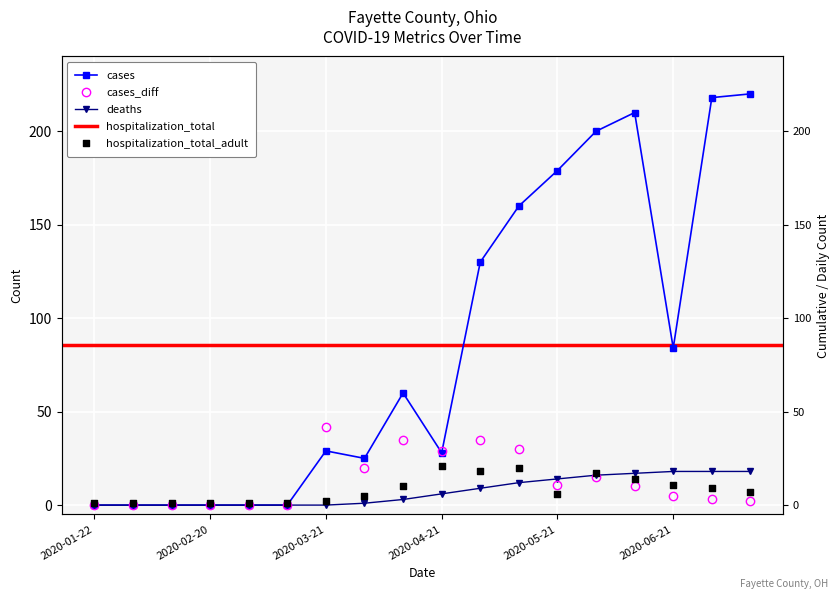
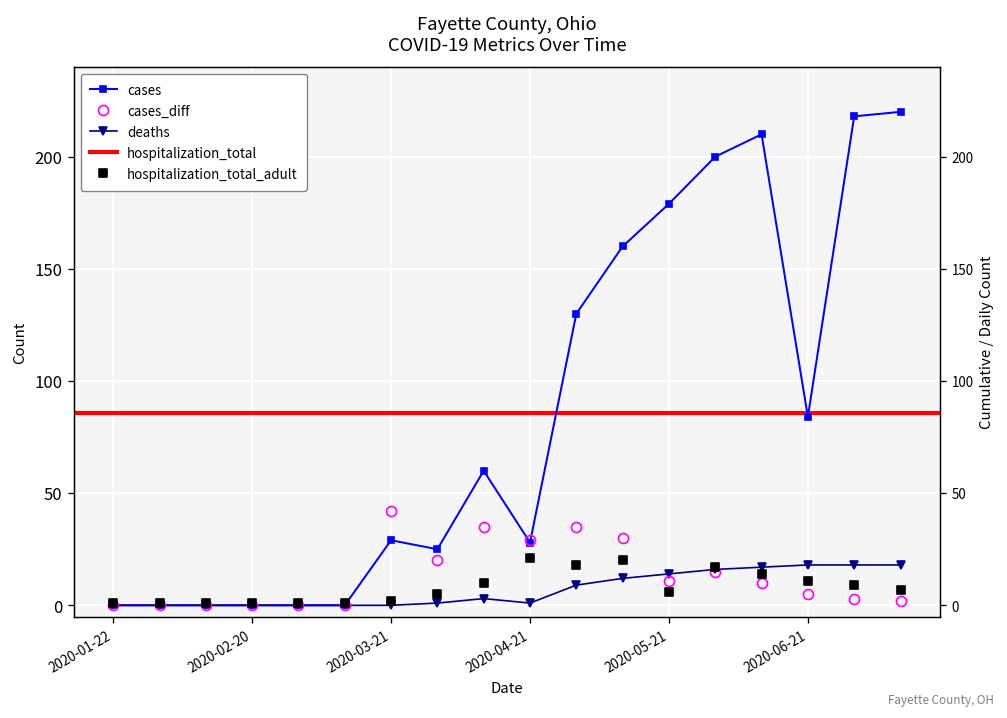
deaths, 2020-04-21: 6 -> 1
